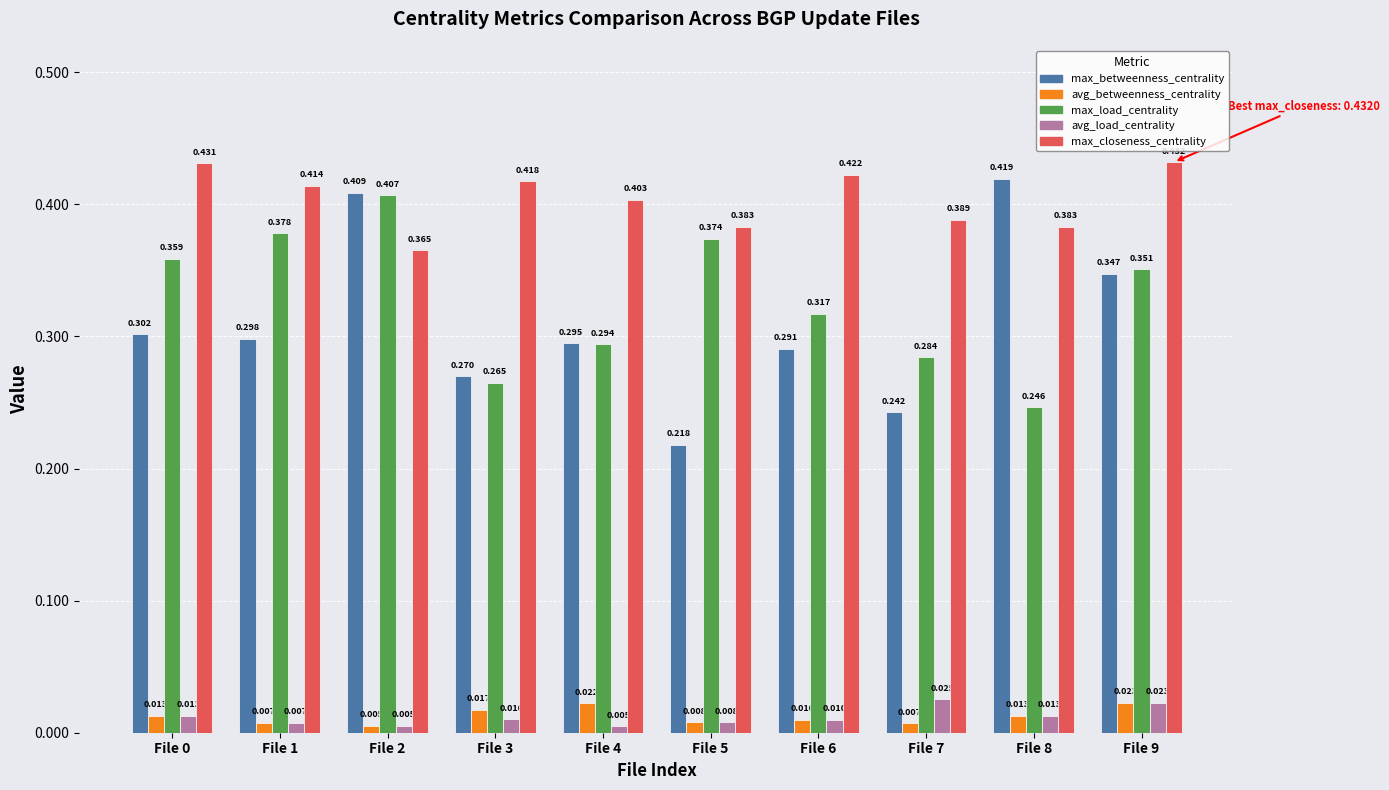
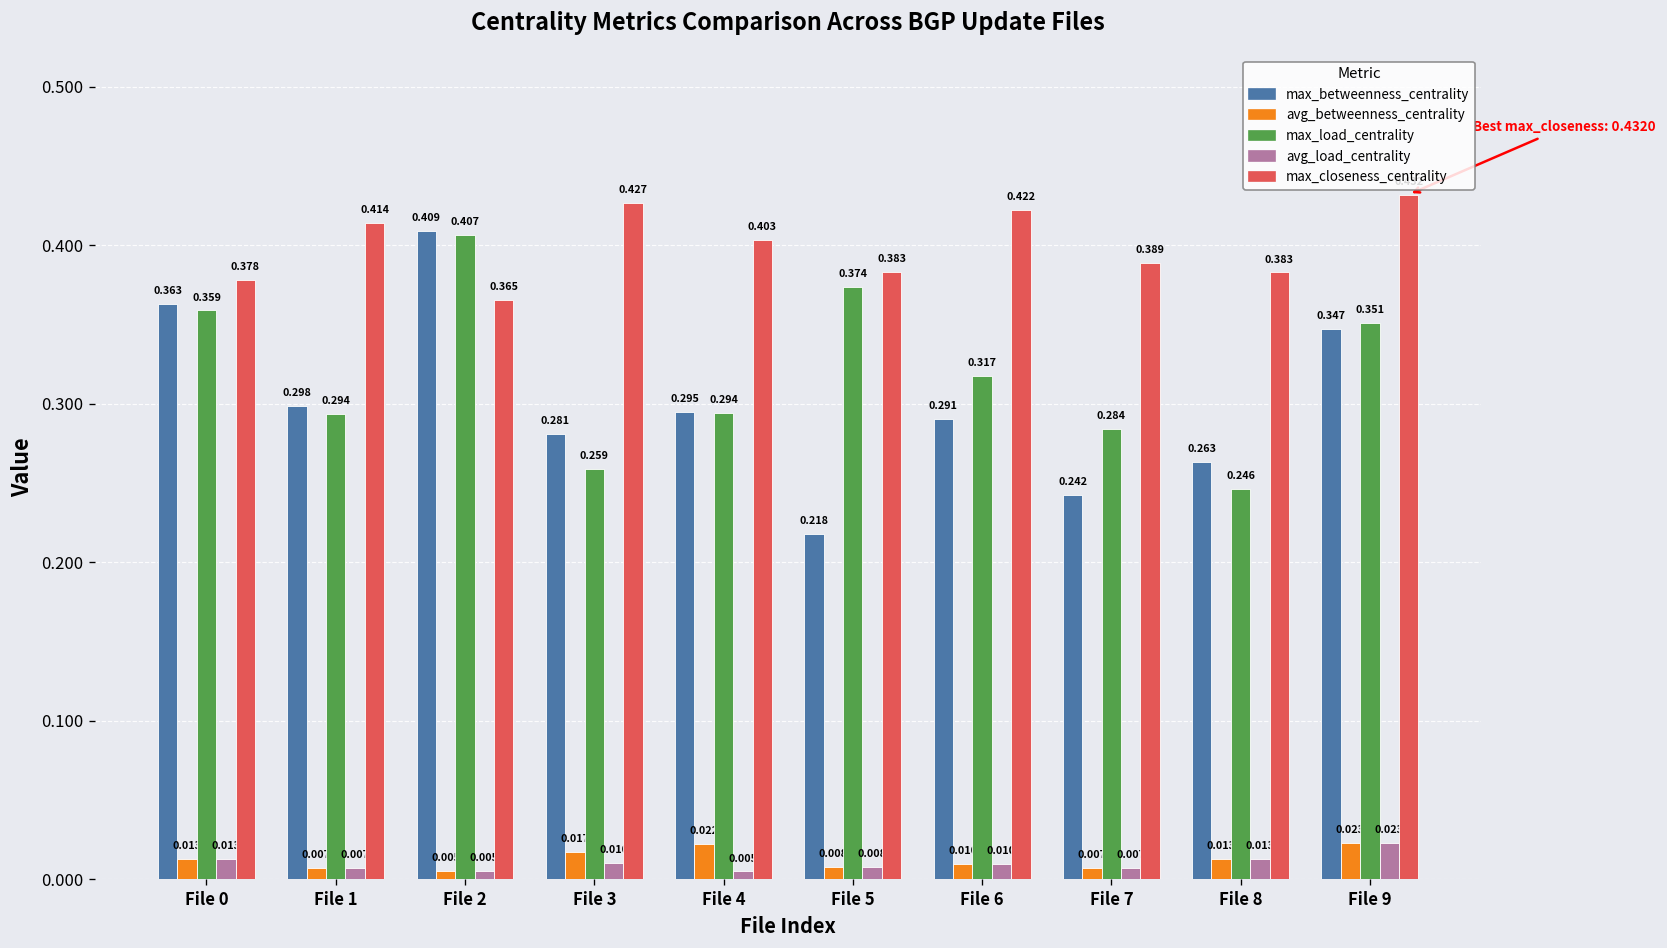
max_betweenness_centrality, File 0: 0.302 -> 0.363
max_closeness_centrality, File 0: 0.431 -> 0.378
max_load_centrality, File 1: 0.378 -> 0.294
max_betweenness_centrality, File 3: 0.270 -> 0.281
max_load_centrality, File 3: 0.265 -> 0.259
max_closeness_centrality, File 3: 0.418 -> 0.427
avg_load_centrality, File 7: 0.025 -> 0.007
max_betweenness_centrality, File 8: 0.419 -> 0.263
